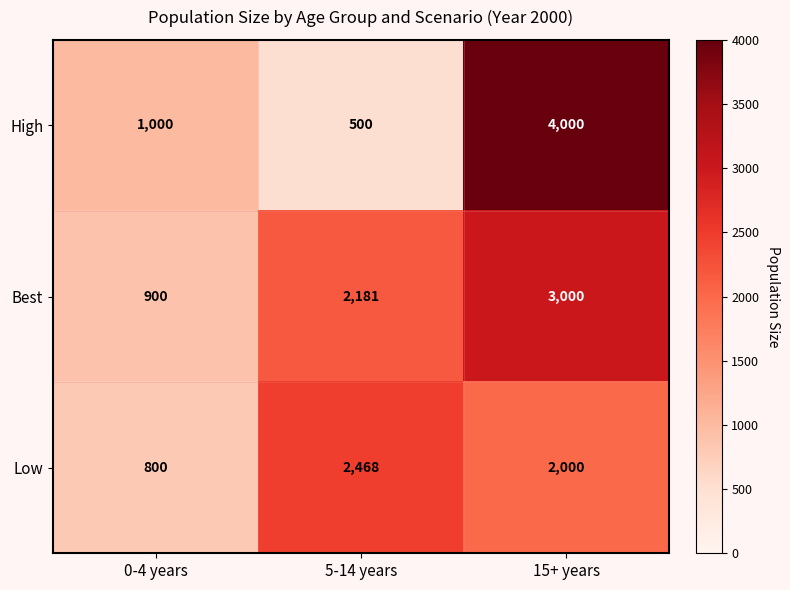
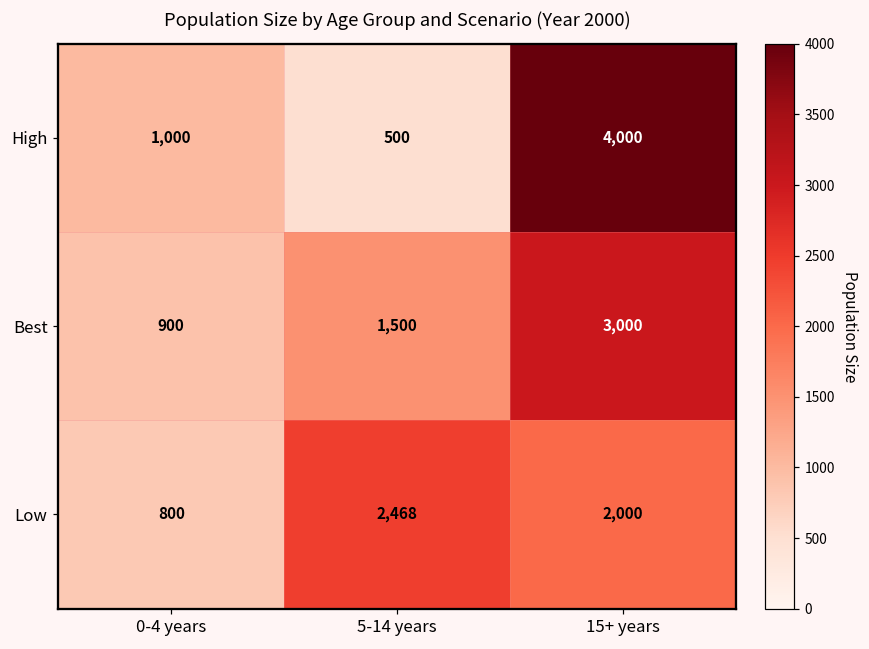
Best, 5-14 years: 2,181 -> 1,500
